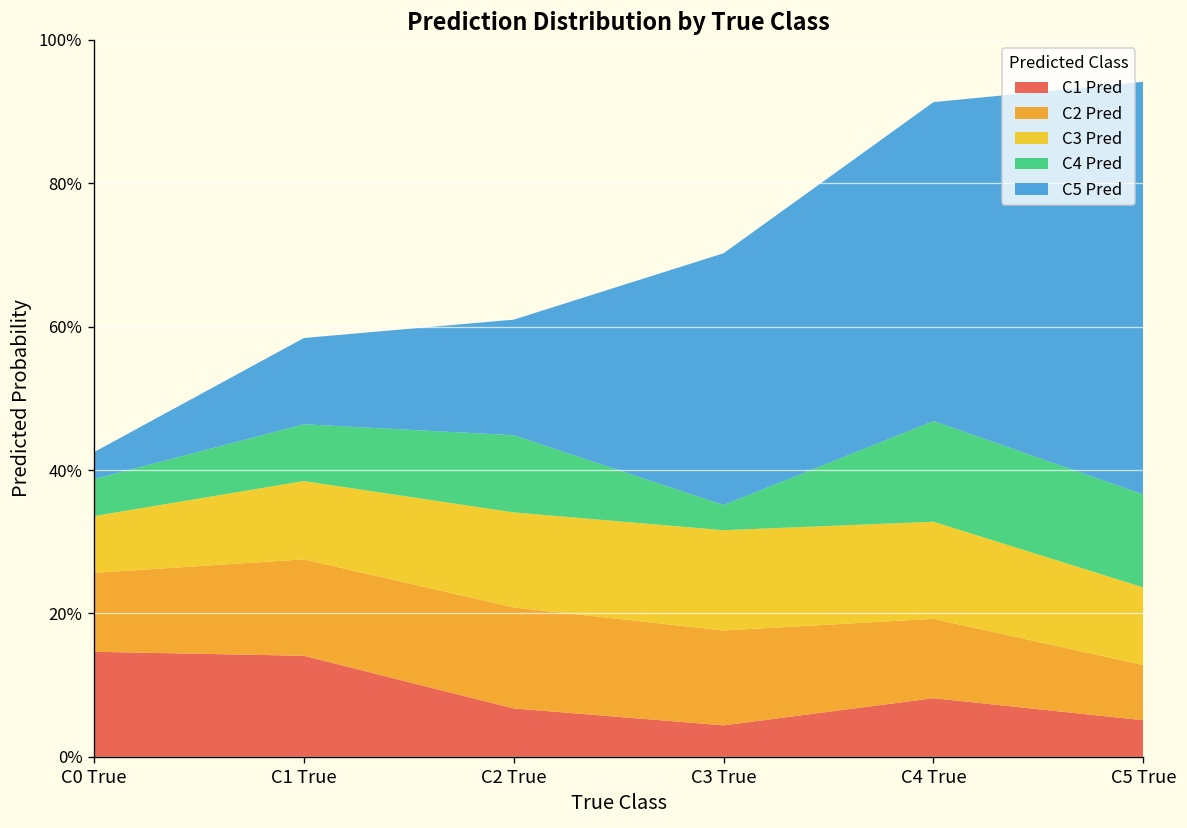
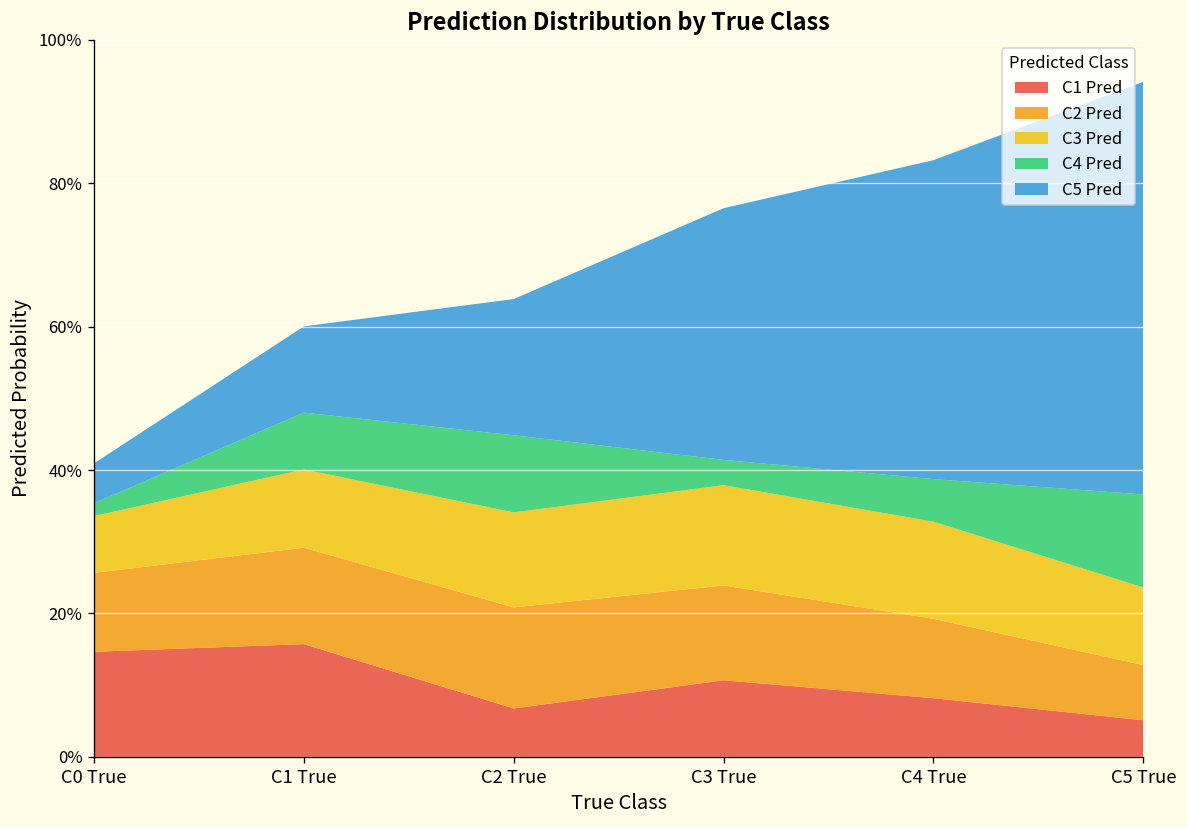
C4 Pred, C0 True: 5% -> 2%
C5 Pred, C0 True: 4% -> 6%
C1 Pred, C1 True: 14% -> 16%
C5 Pred, C2 True: 16% -> 19%
C1 Pred, C3 True: 4% -> 11%
C4 Pred, C4 True: 14% -> 6%
